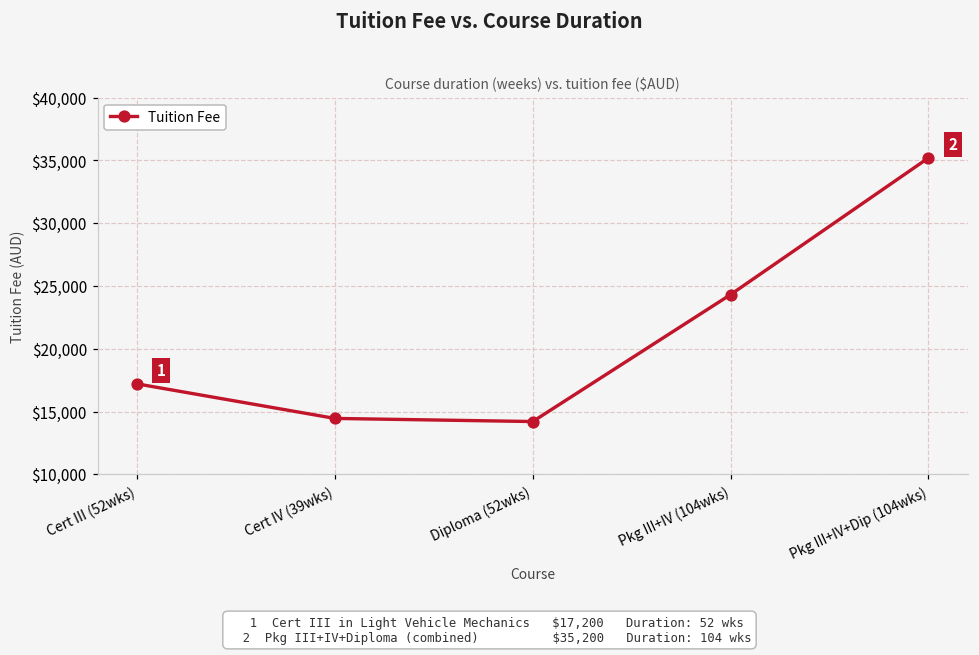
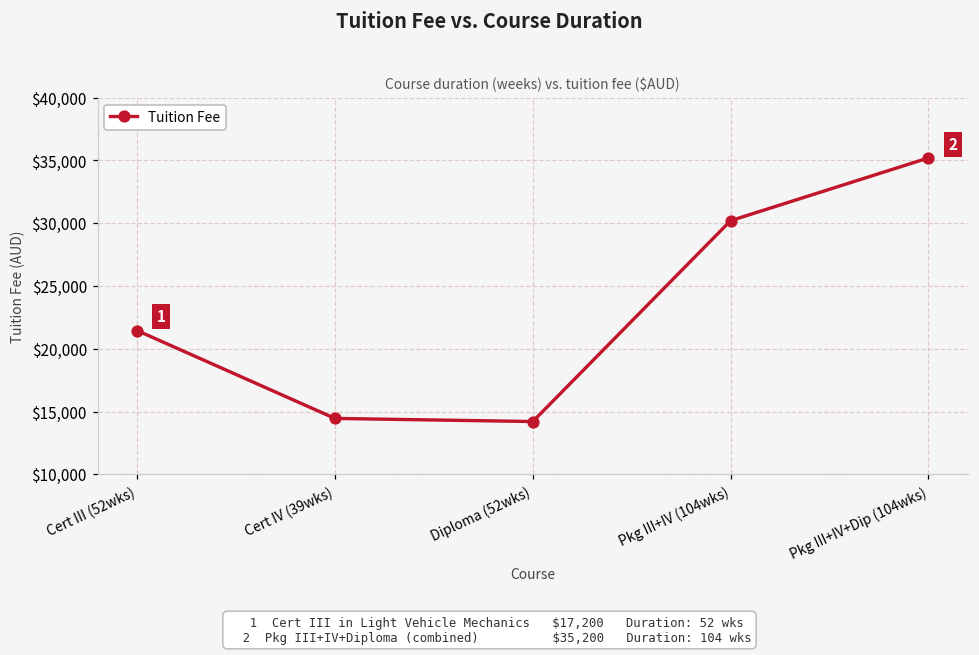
Cert III (52wks): $17,200 -> $21,500
Pkg III+IV (104wks): $24,300 -> $30,200
